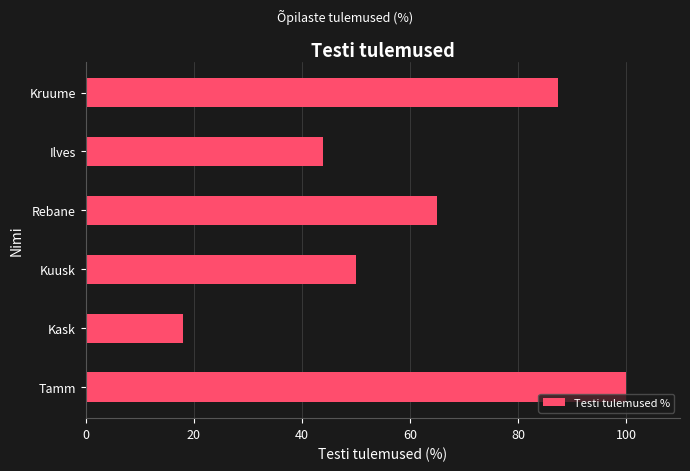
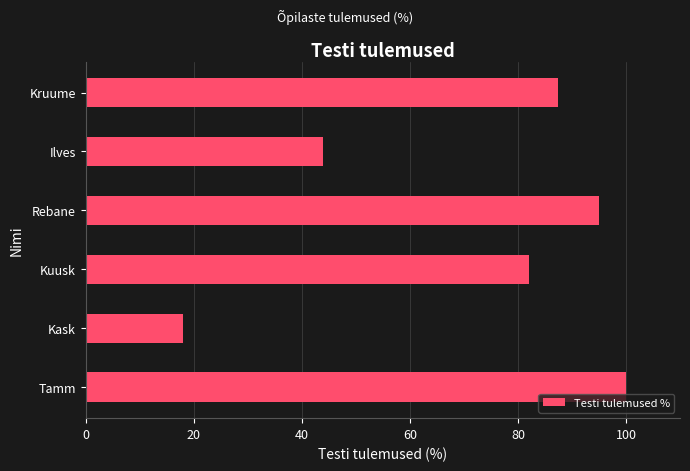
Rebane: 65 -> 95
Kuusk: 50 -> 82
